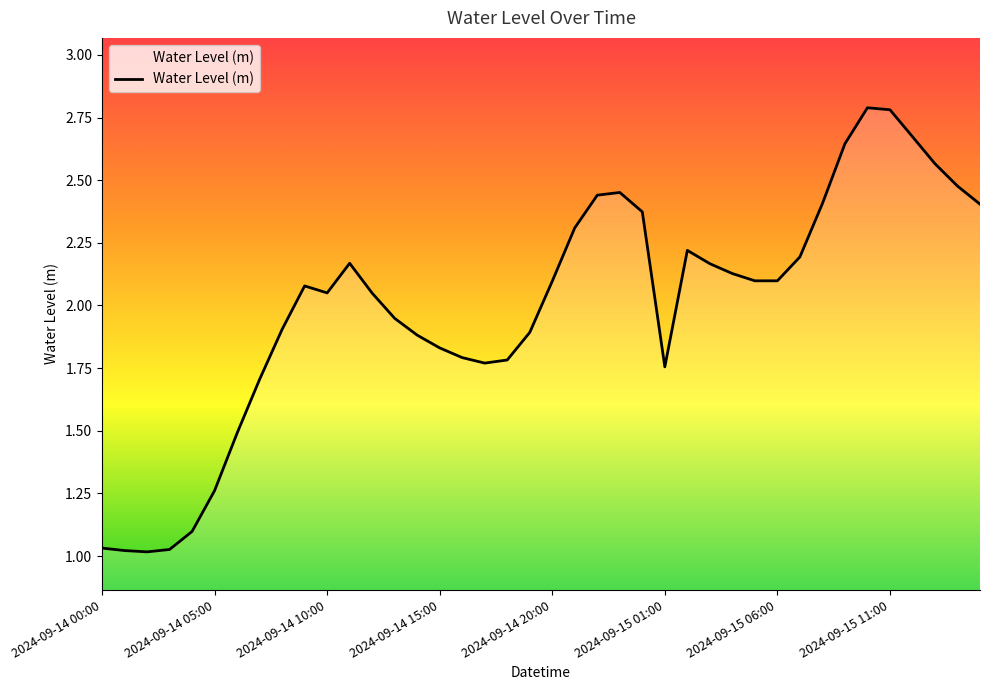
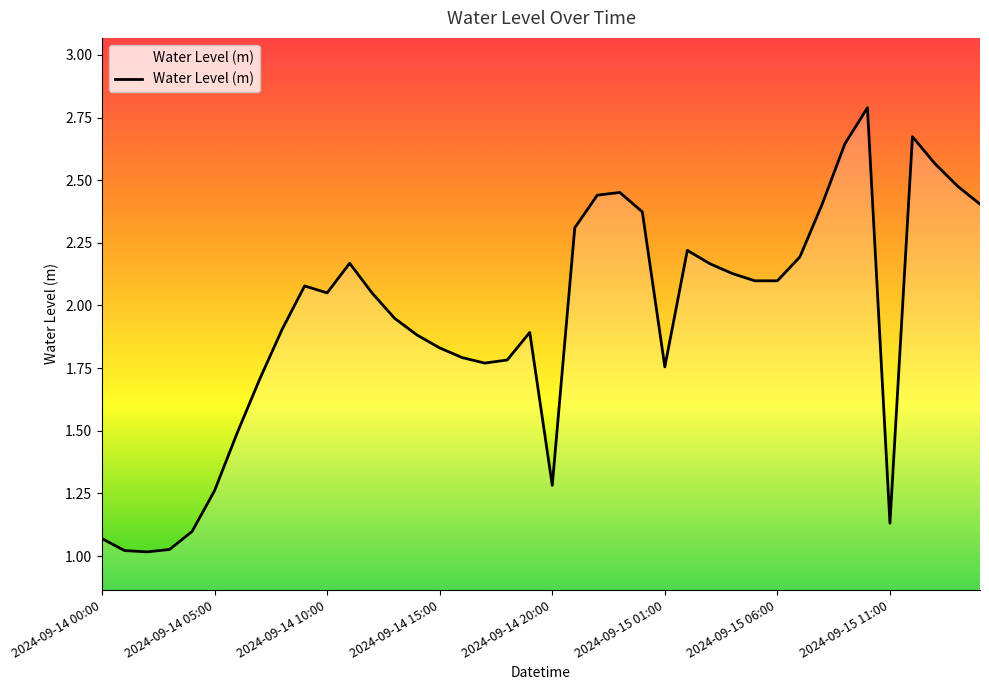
2024-09-14 00:00: 1.03 -> 1.07
2024-09-14 20:00: 2.10 -> 1.28
2024-09-15 11:00: 2.78 -> 1.13
